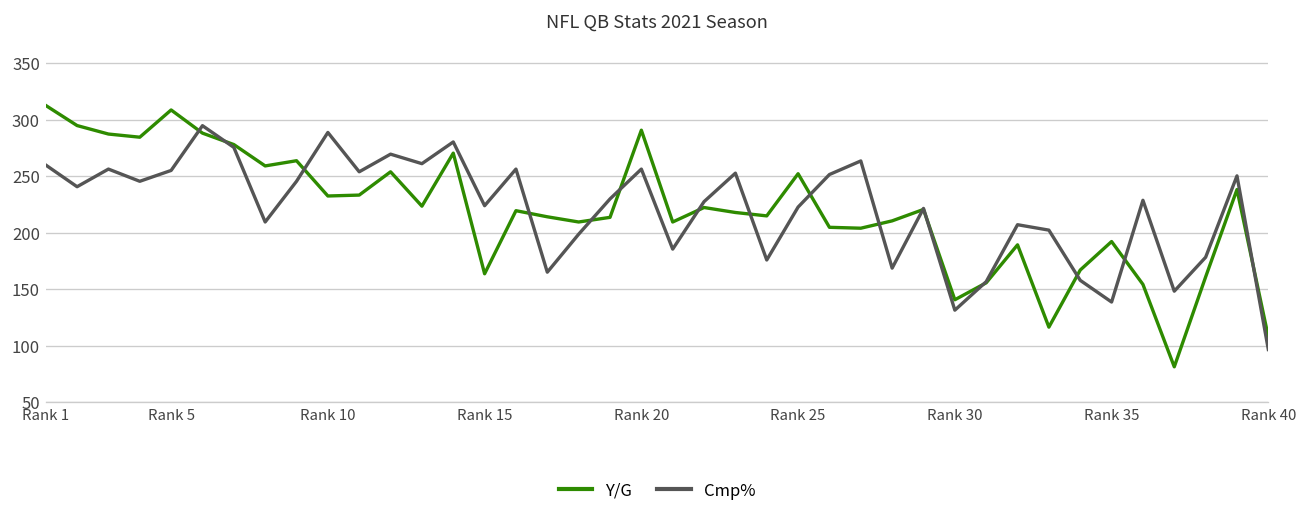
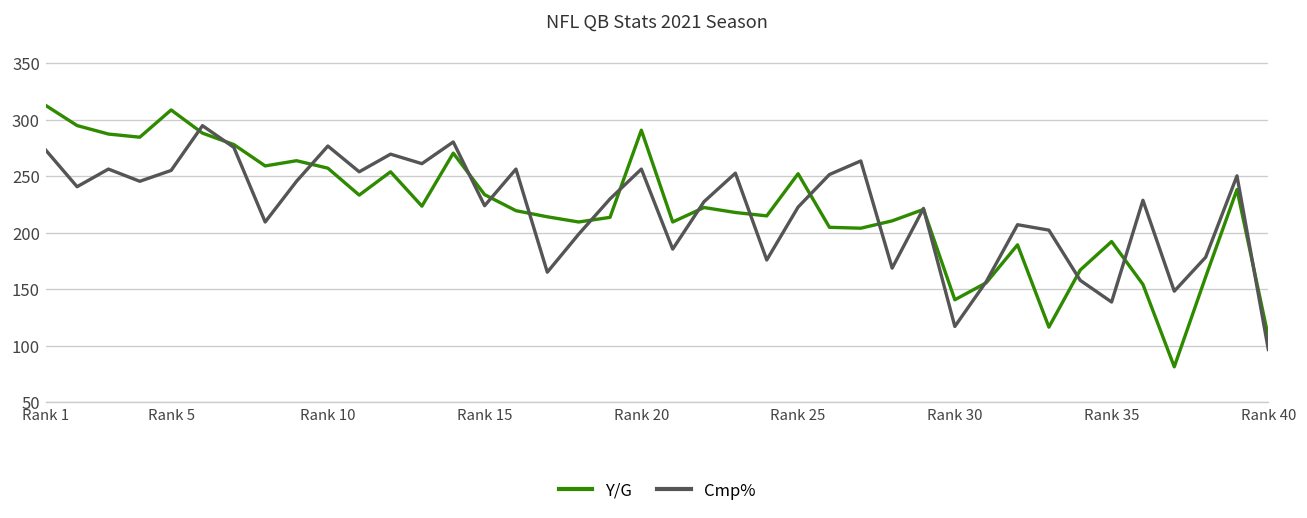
Cmp%, Rank 1: 260 -> 270
Y/G, Rank 10: 230 -> 260
Cmp%, Rank 10: 290 -> 280
Y/G, Rank 15: 160 -> 230
Cmp%, Rank 30: 130 -> 120
